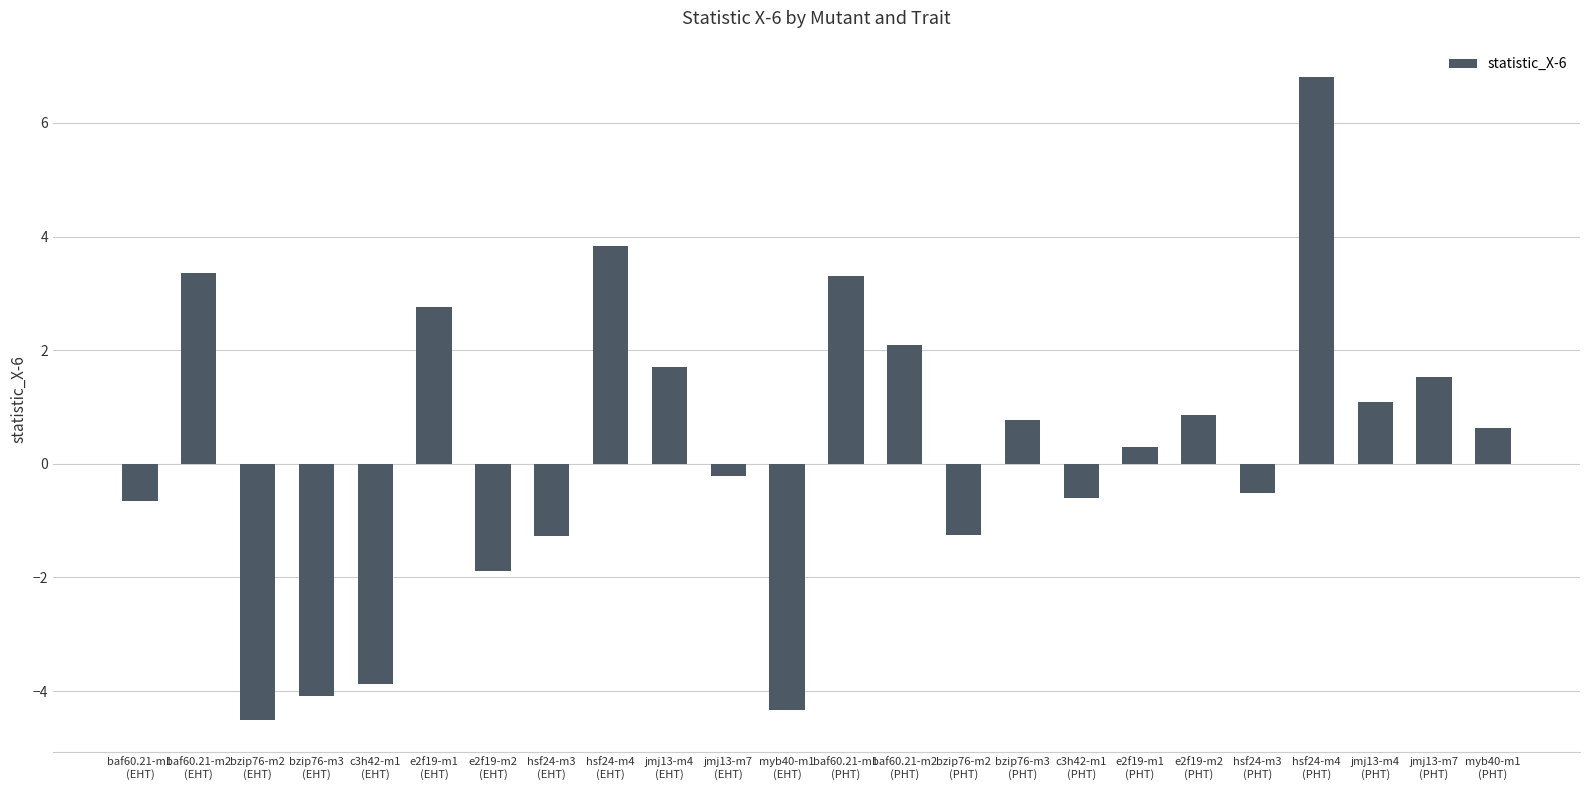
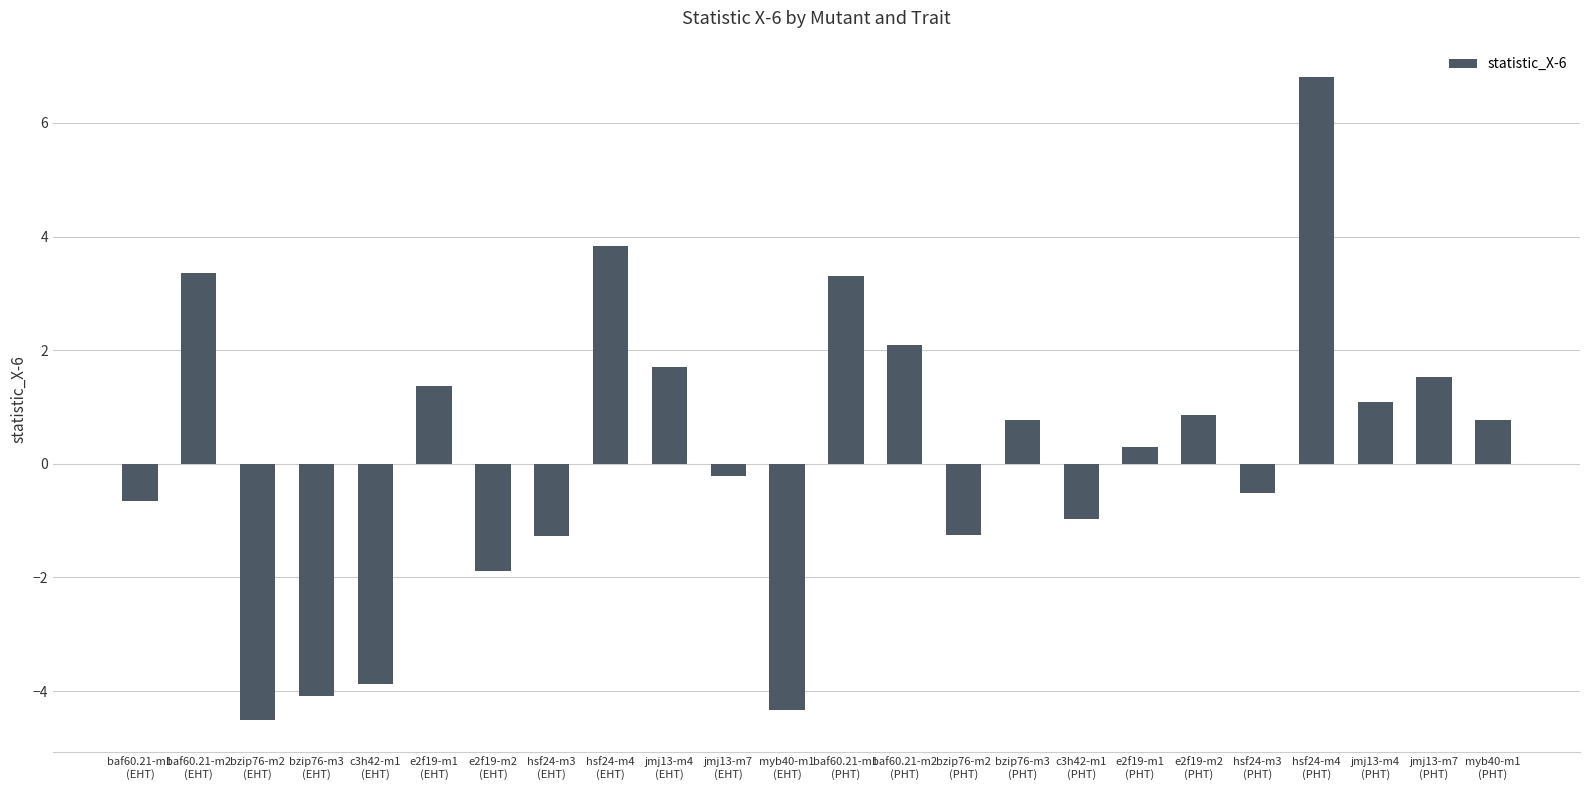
e2f19-m1 (EHT): 2.8 -> 1.4
c3h42-m1 (PHT): -0.6 -> -1.0
myb40-m1 (PHT): 0.6 -> 0.8
